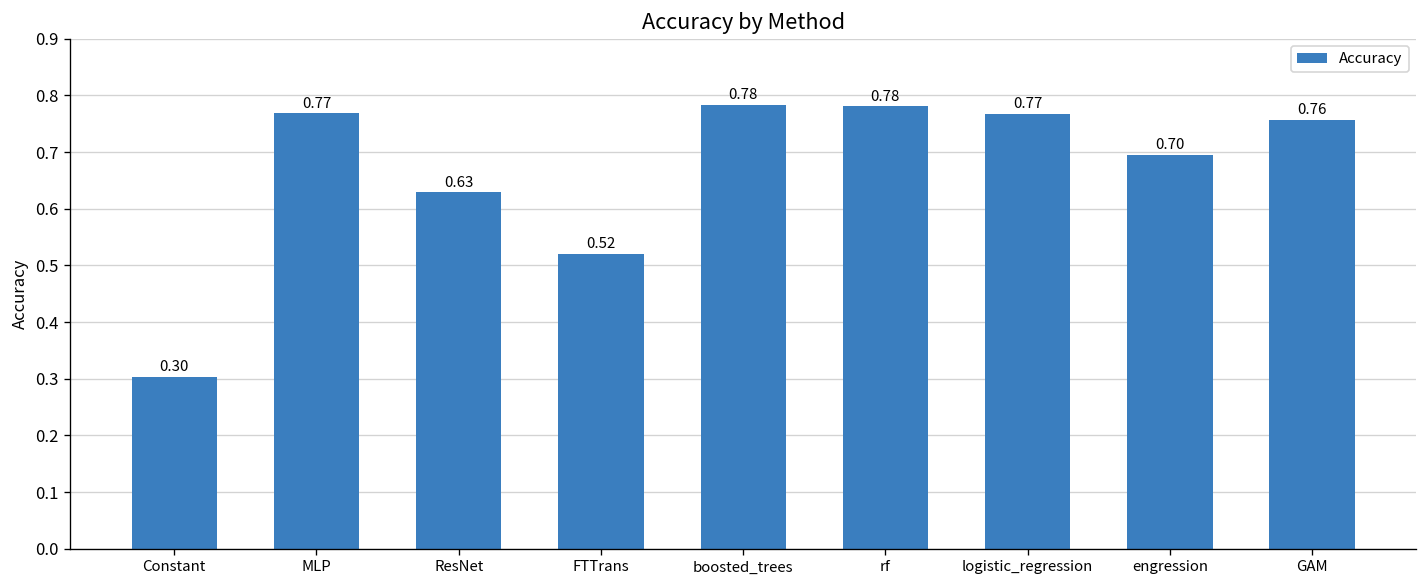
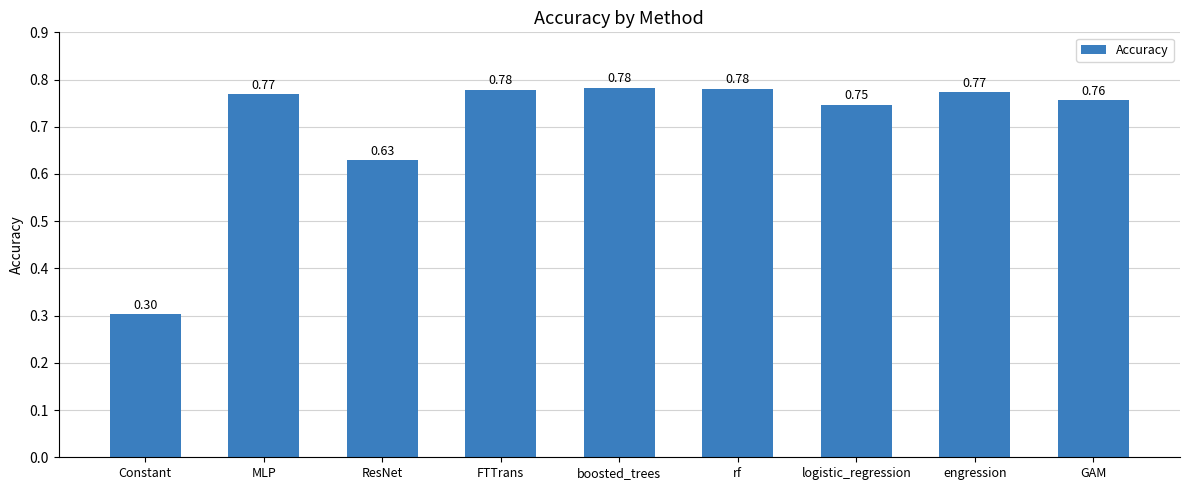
FTTrans: 0.52 -> 0.78
logistic_regression: 0.77 -> 0.75
engression: 0.70 -> 0.77
